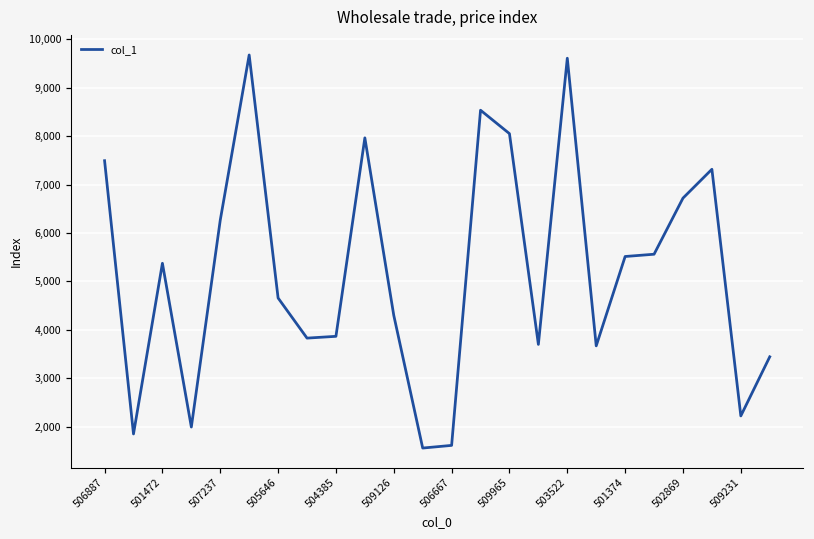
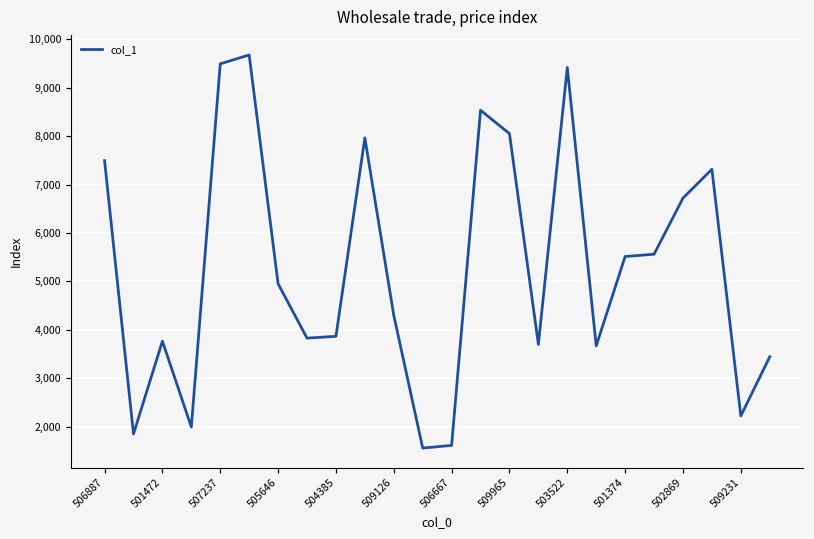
501472: 5,400 -> 3,800
507237: 6,300 -> 9,500
505646: 4,700 -> 5,000
503522: 9,600 -> 9,400
